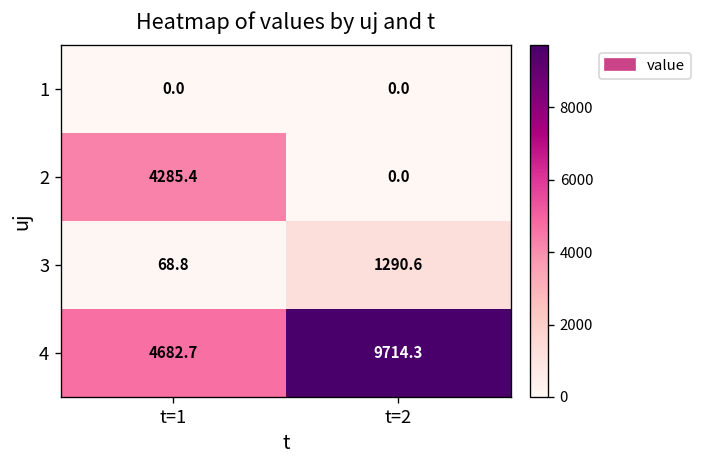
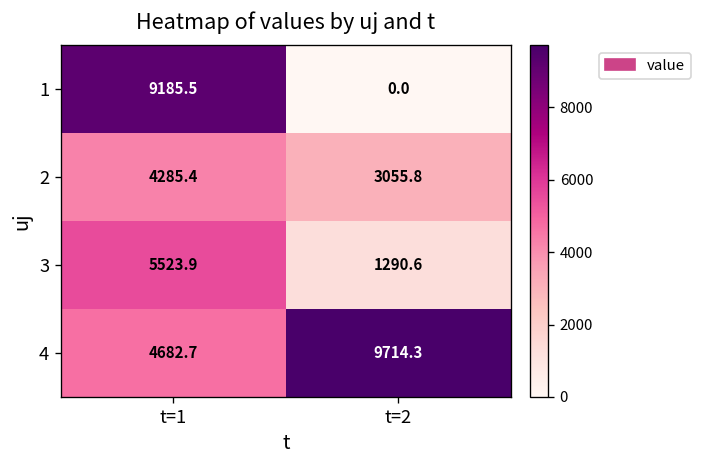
1, t=1: 0.0 -> 9185.5
2, t=2: 0.0 -> 3055.8
3, t=1: 68.8 -> 5523.9
